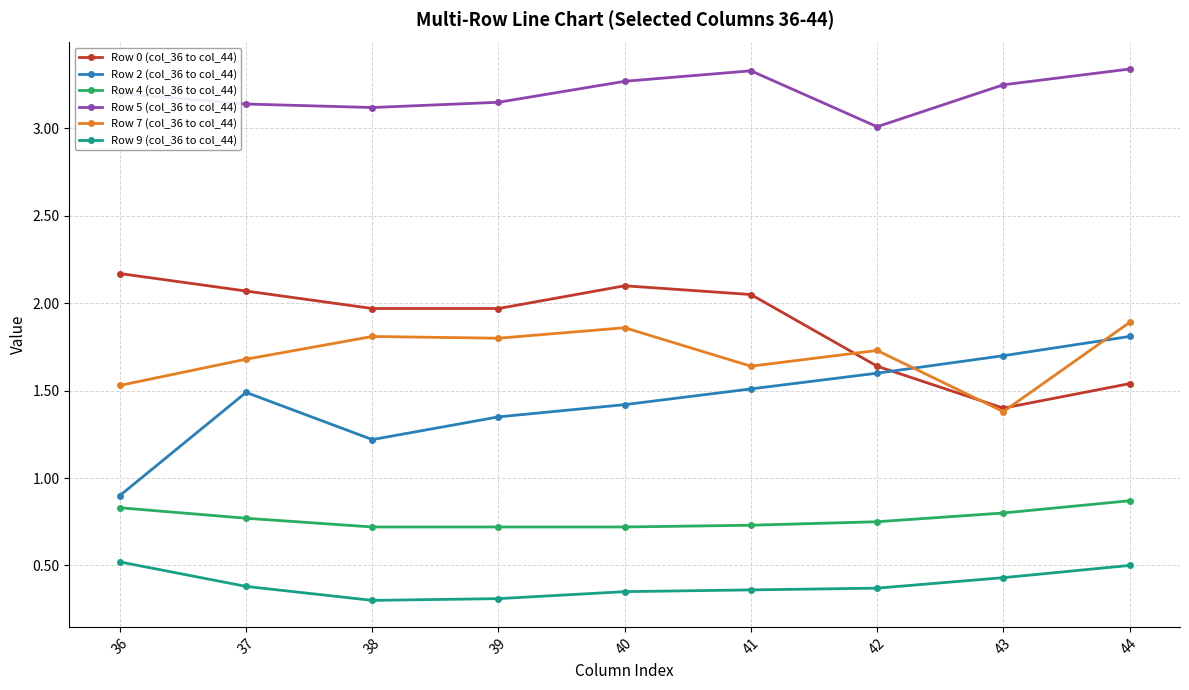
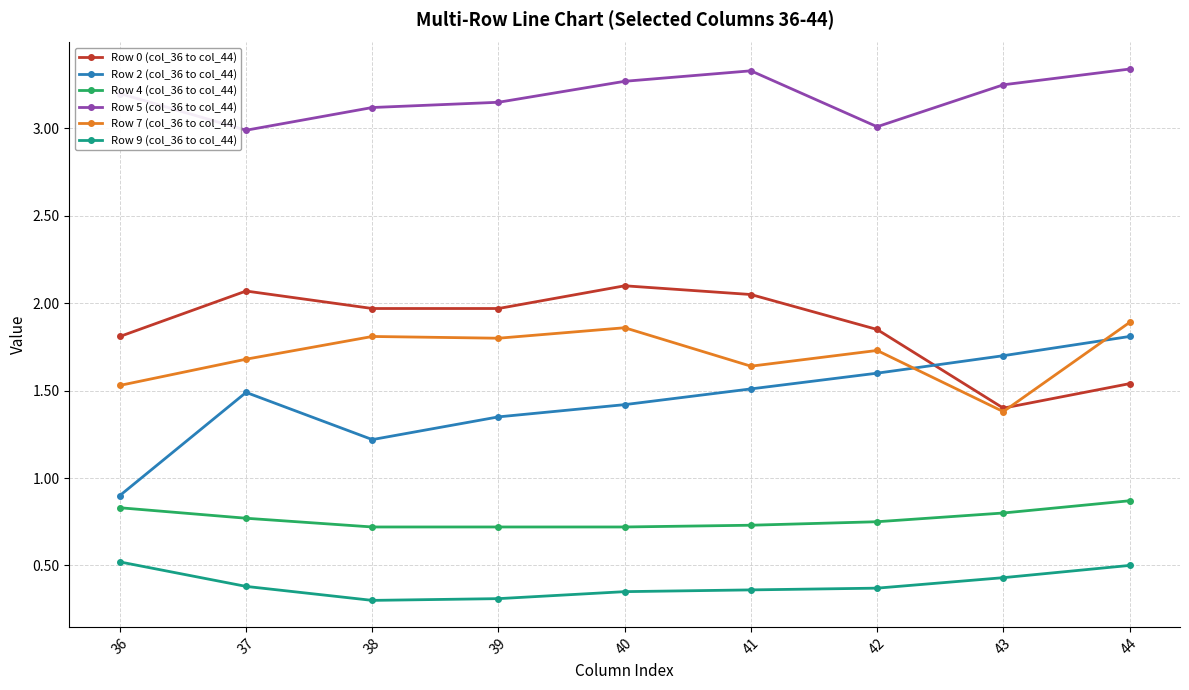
Row 0 (col_36 to col_44), 36: 2.17 -> 1.81
Row 5 (col_36 to col_44), 37: 3.14 -> 2.99
Row 0 (col_36 to col_44), 42: 1.64 -> 1.85
